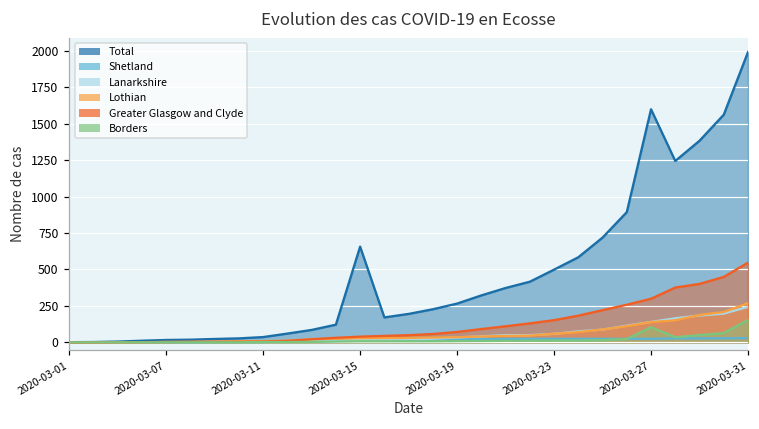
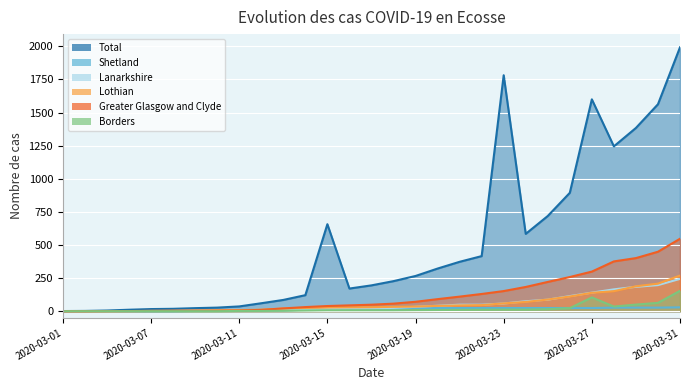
Total, 2020-03-23: 500 -> 1780
